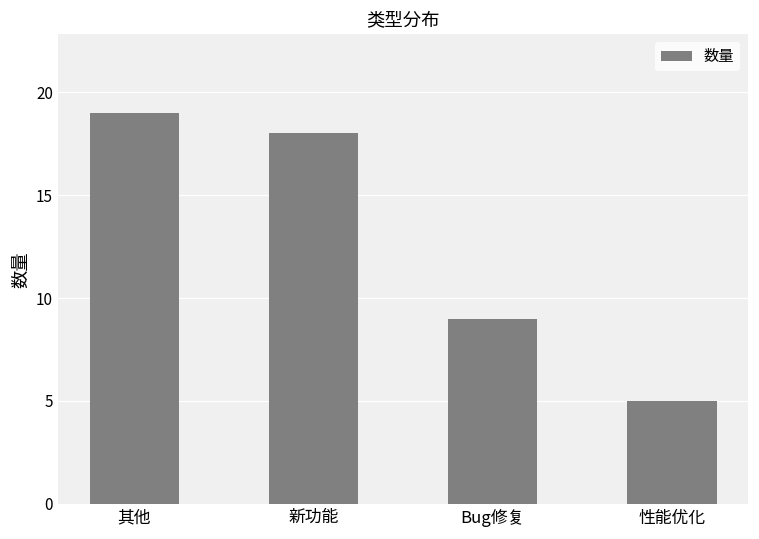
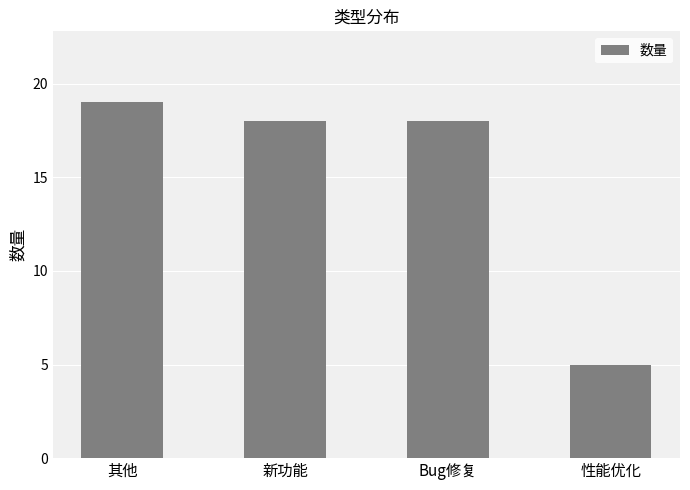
Bug修复: 9 -> 18
